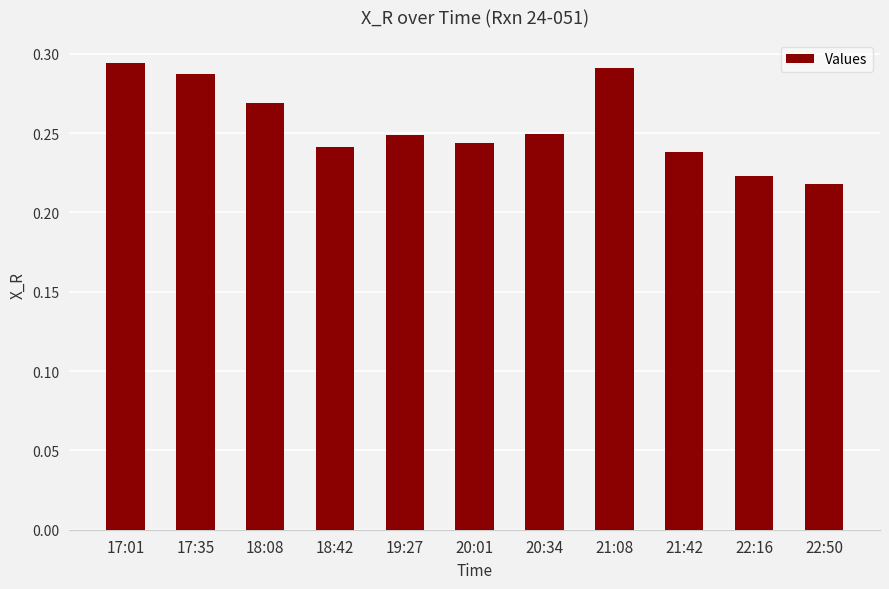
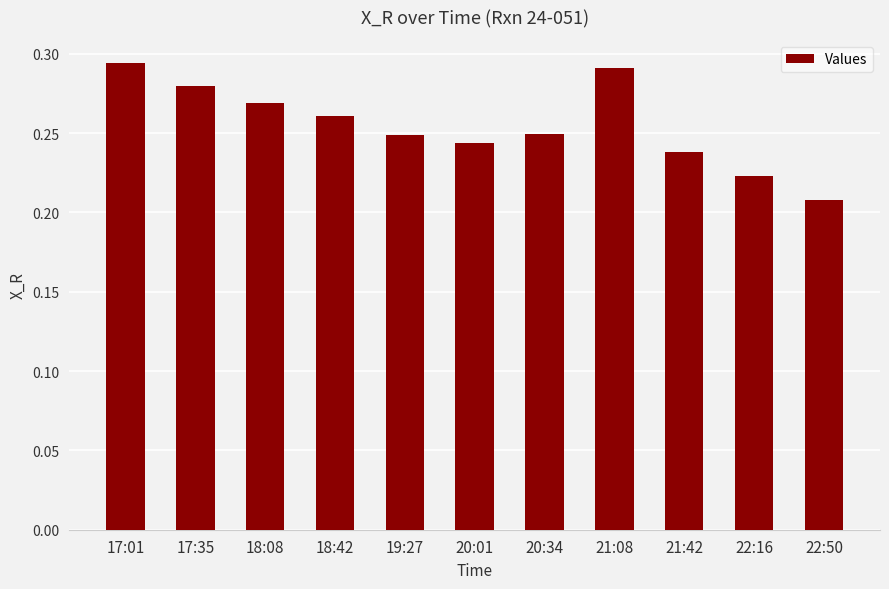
17:35: 0.287 -> 0.279
18:42: 0.241 -> 0.261
22:50: 0.218 -> 0.208
